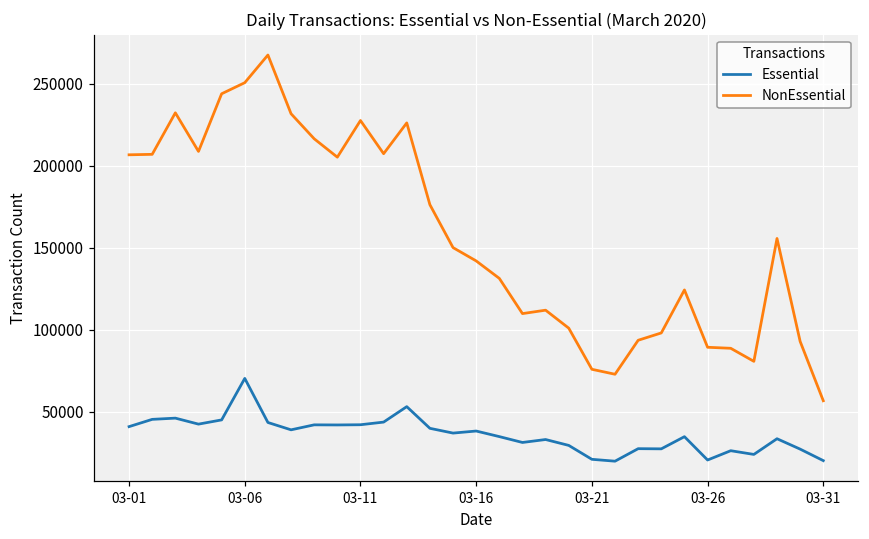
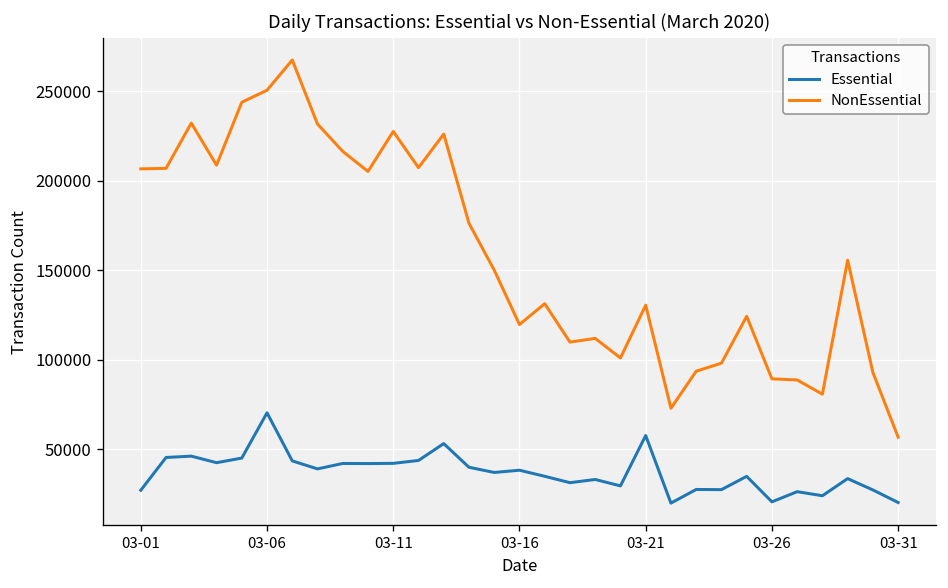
Essential, 03-01: 41000 -> 27000
NonEssential, 03-16: 142000 -> 120000
Essential, 03-21: 21000 -> 58000
NonEssential, 03-21: 76000 -> 131000
